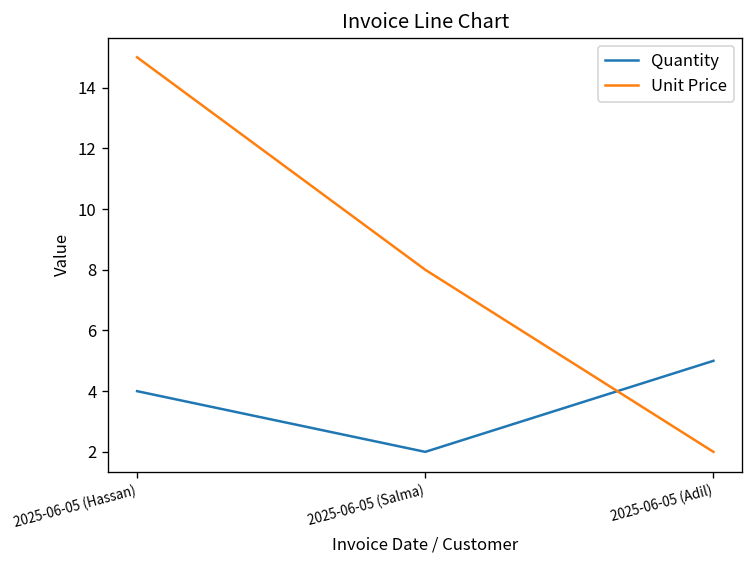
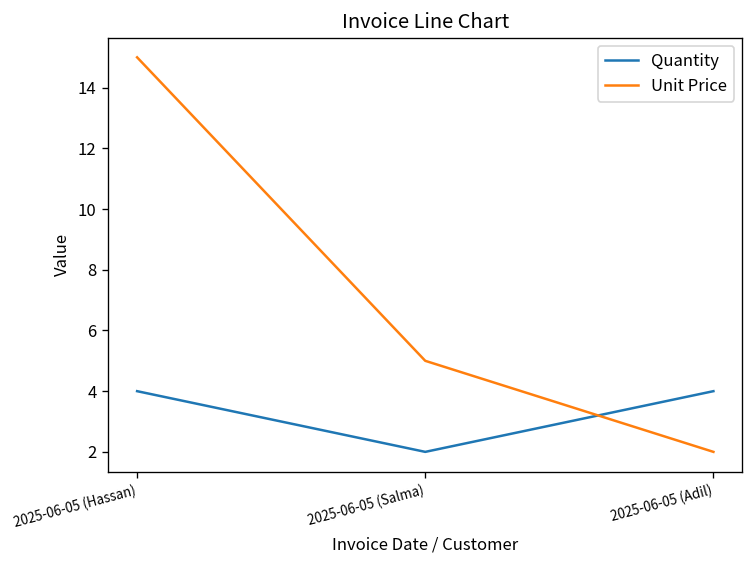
Unit Price, 2025-06-05 (Salma): 8 -> 5
Quantity, 2025-06-05 (Adil): 5 -> 4
